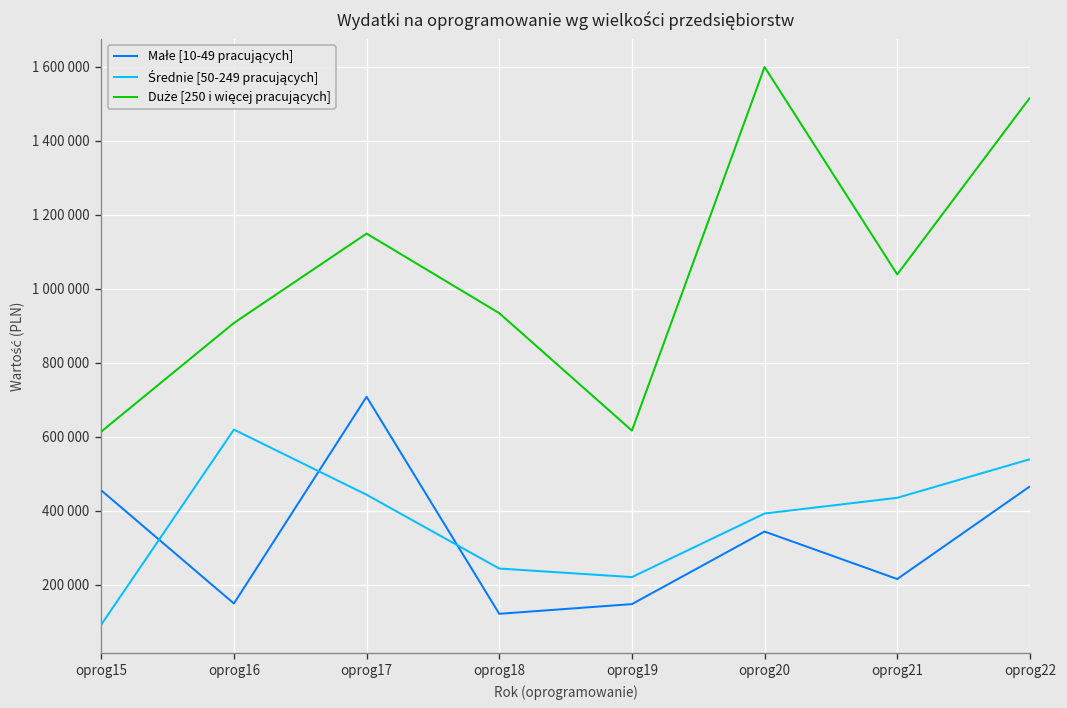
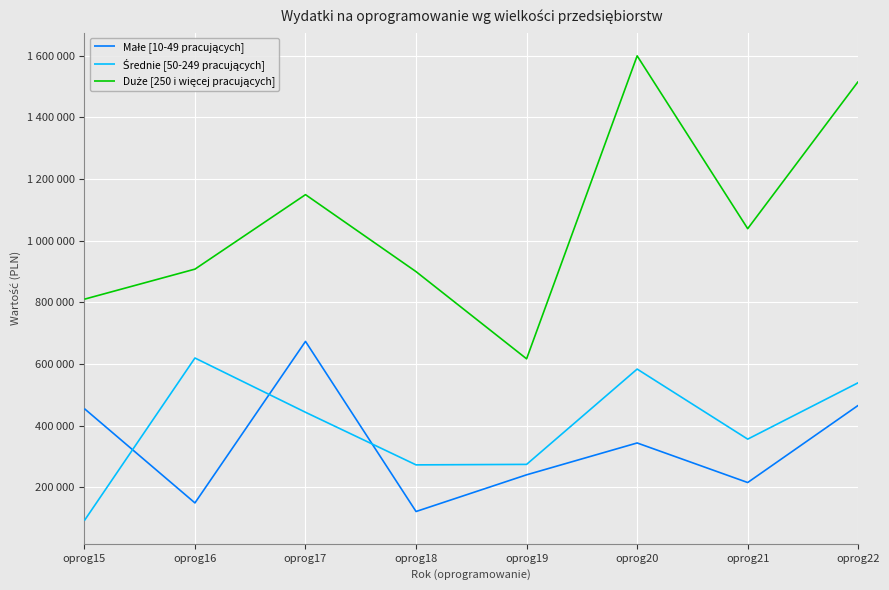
Duże [250 i więcej pracujących], oprog15: 610000 -> 810000
Małe [10-49 pracujących], oprog17: 710000 -> 670000
Średnie [50-249 pracujących], oprog18: 240000 -> 270000
Duże [250 i więcej pracujących], oprog18: 930000 -> 900000
Małe [10-49 pracujących], oprog19: 150000 -> 240000
Średnie [50-249 pracujących], oprog19: 220000 -> 270000
Średnie [50-249 pracujących], oprog20: 390000 -> 580000
Średnie [50-249 pracujących], oprog21: 430000 -> 360000
